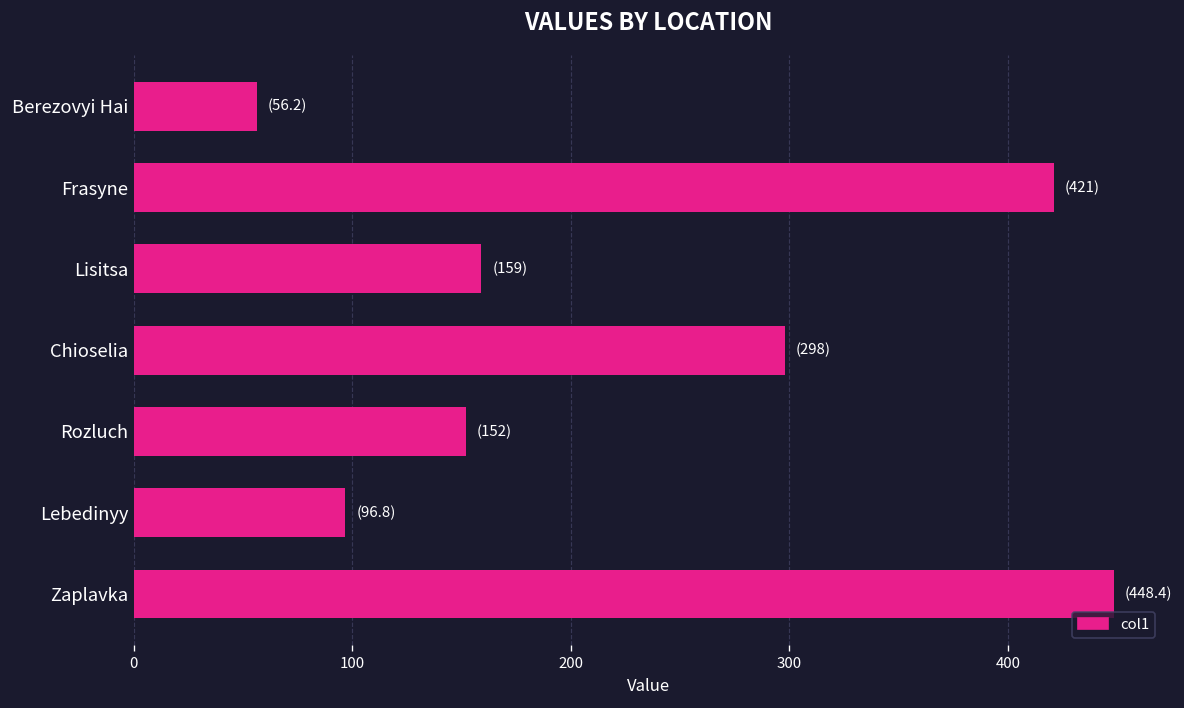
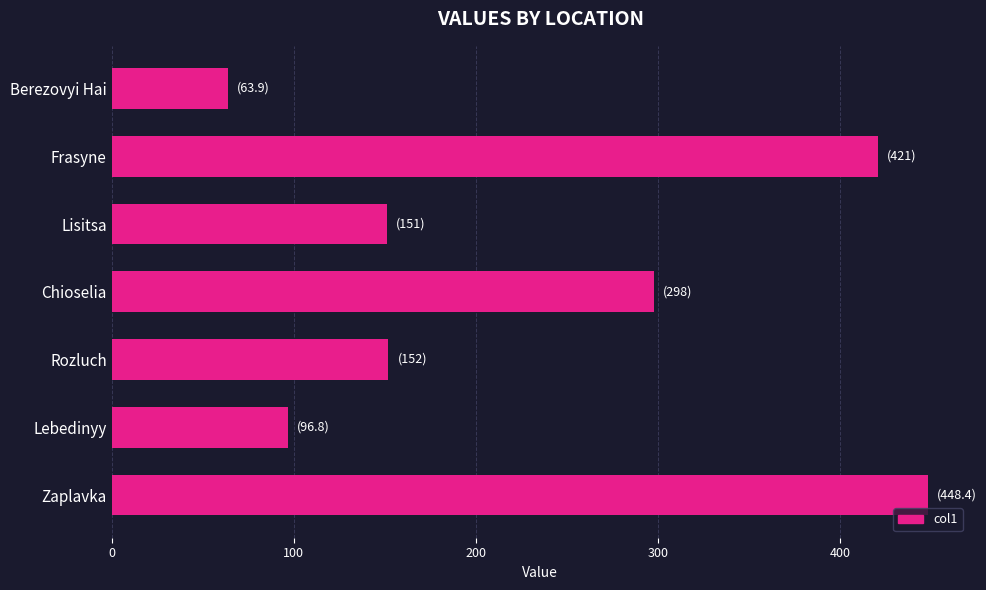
Berezovyi Hai: (56.2) -> (63.9)
Lisitsa: (159) -> (151)
